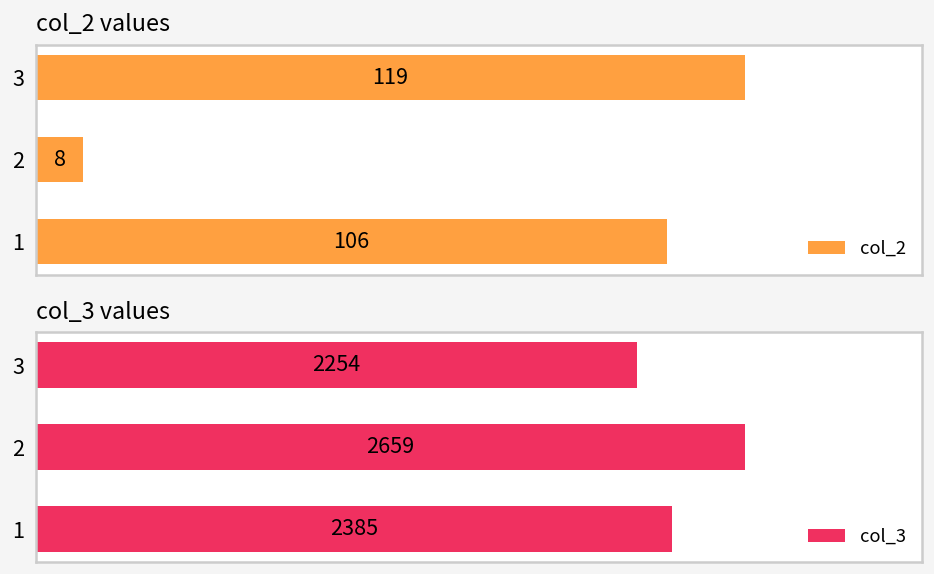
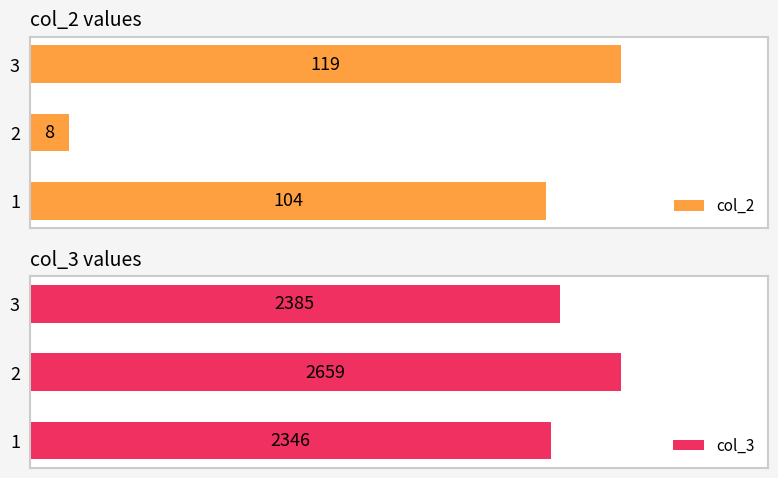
col_2 values, 1: 106 -> 104
col_3 values, 3: 2254 -> 2385
col_3 values, 1: 2385 -> 2346
